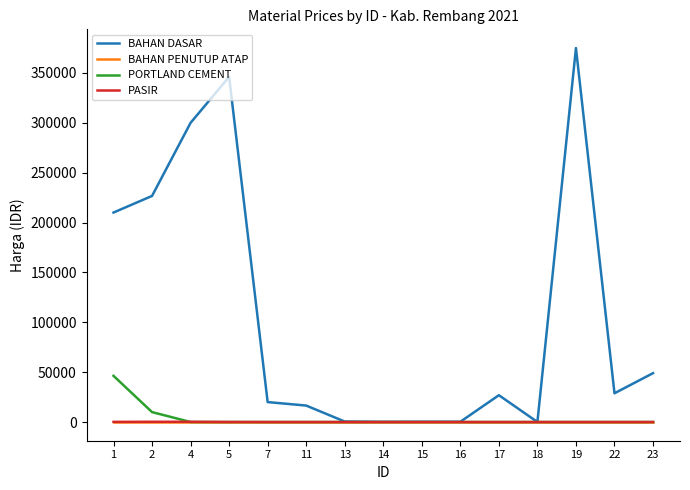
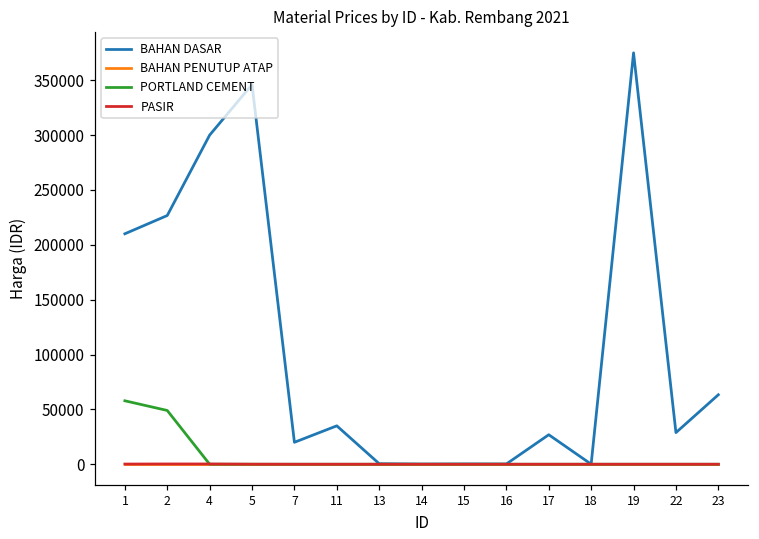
PORTLAND CEMENT, 1: 50000 -> 60000
PORTLAND CEMENT, 2: 10000 -> 50000
BAHAN DASAR, 11: 20000 -> 40000
BAHAN DASAR, 23: 50000 -> 60000
